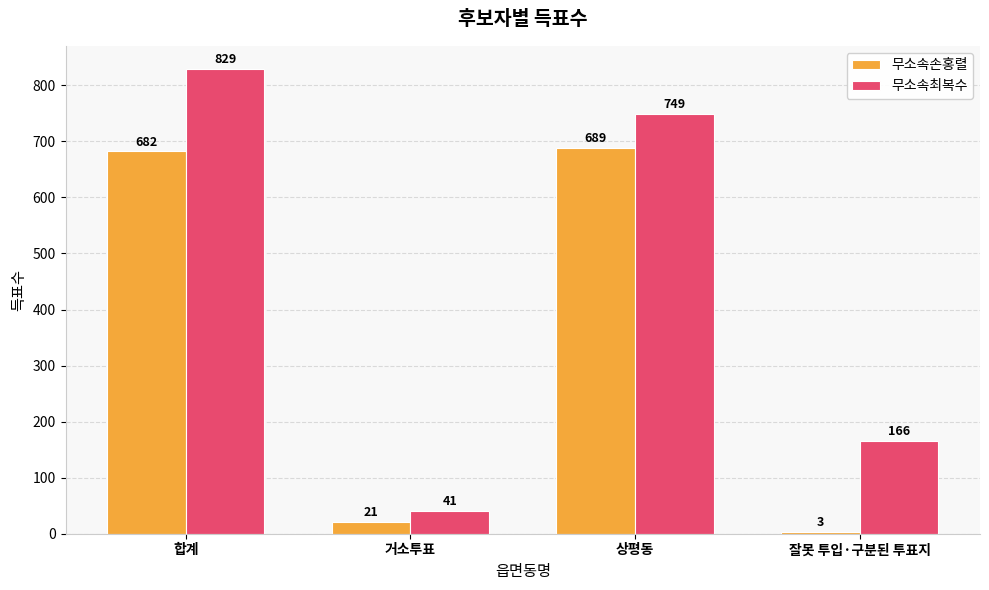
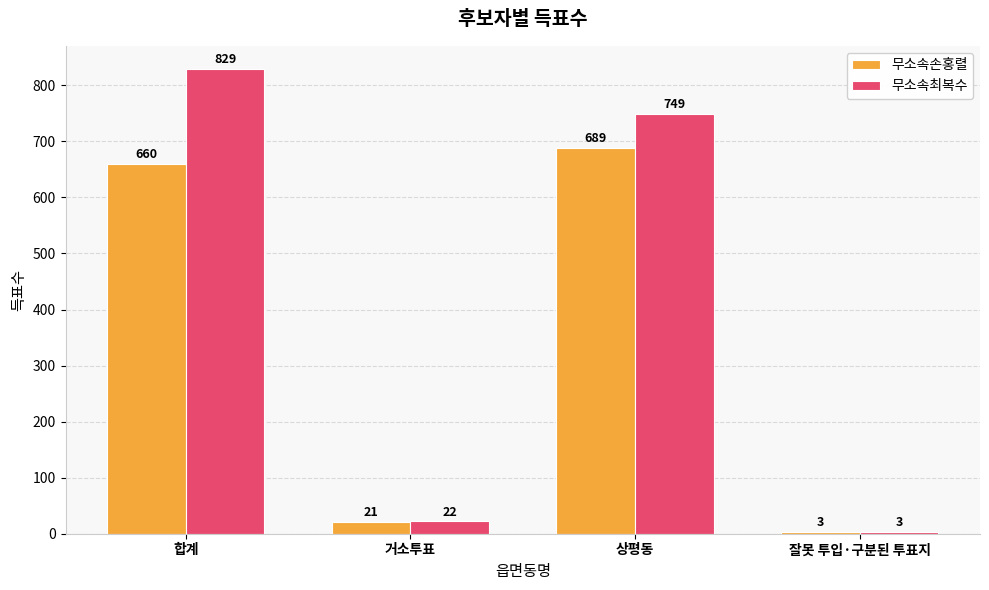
무소속손홍렬, 합계: 682 -> 660
무소속최복수, 거소투표: 41 -> 22
무소속최복수, 잘못 투입·구분된 투표지: 166 -> 3
